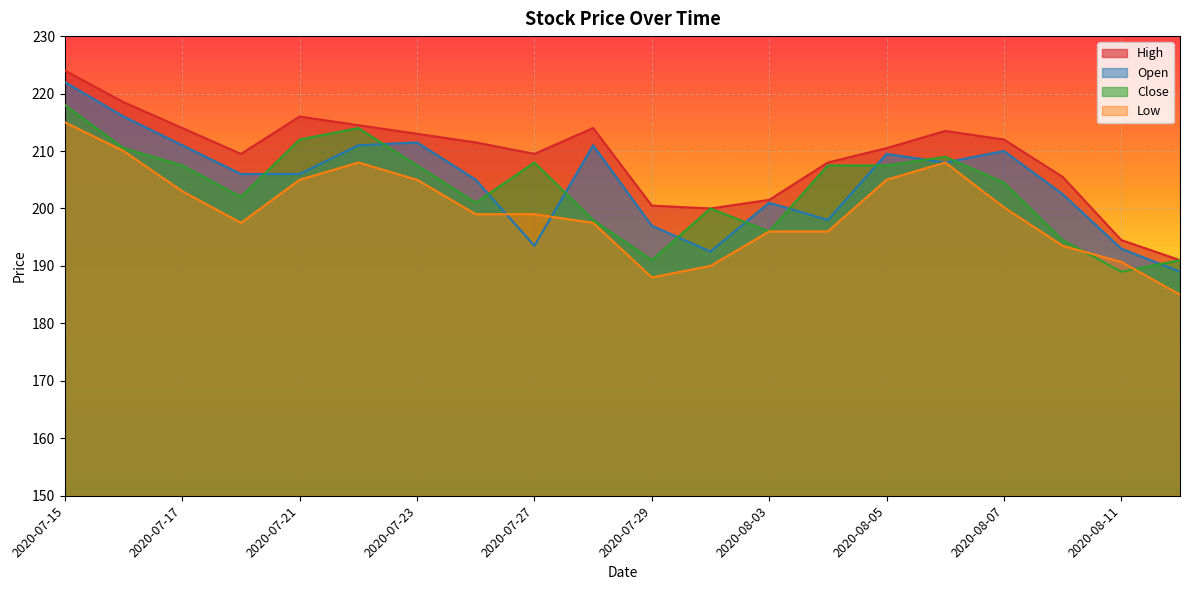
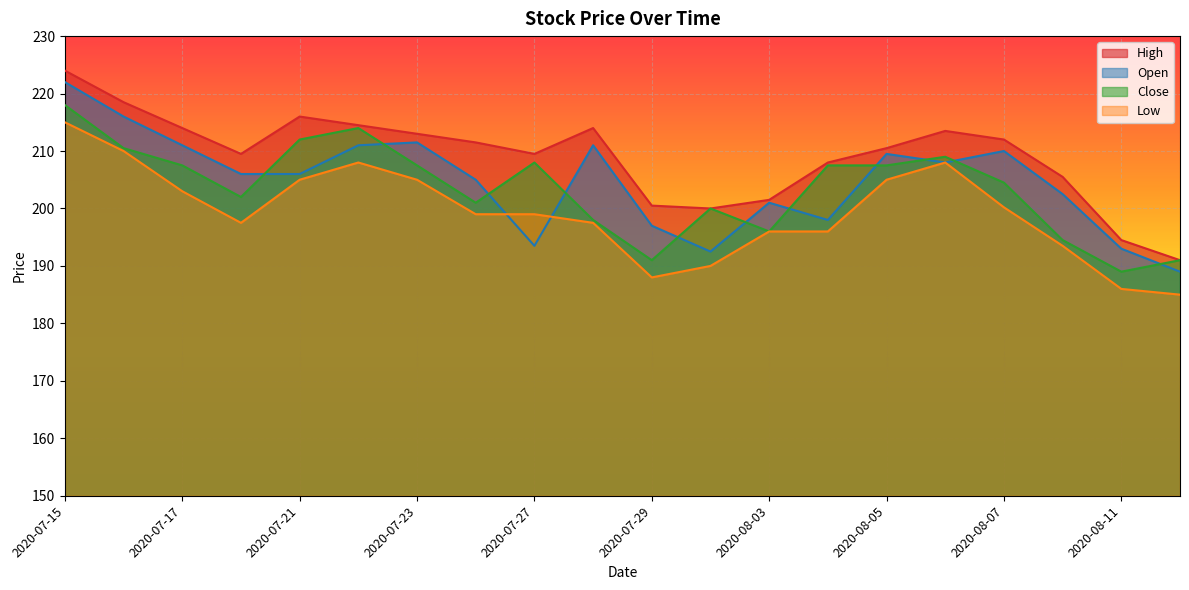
Low, 2020-08-11: 191 -> 186
